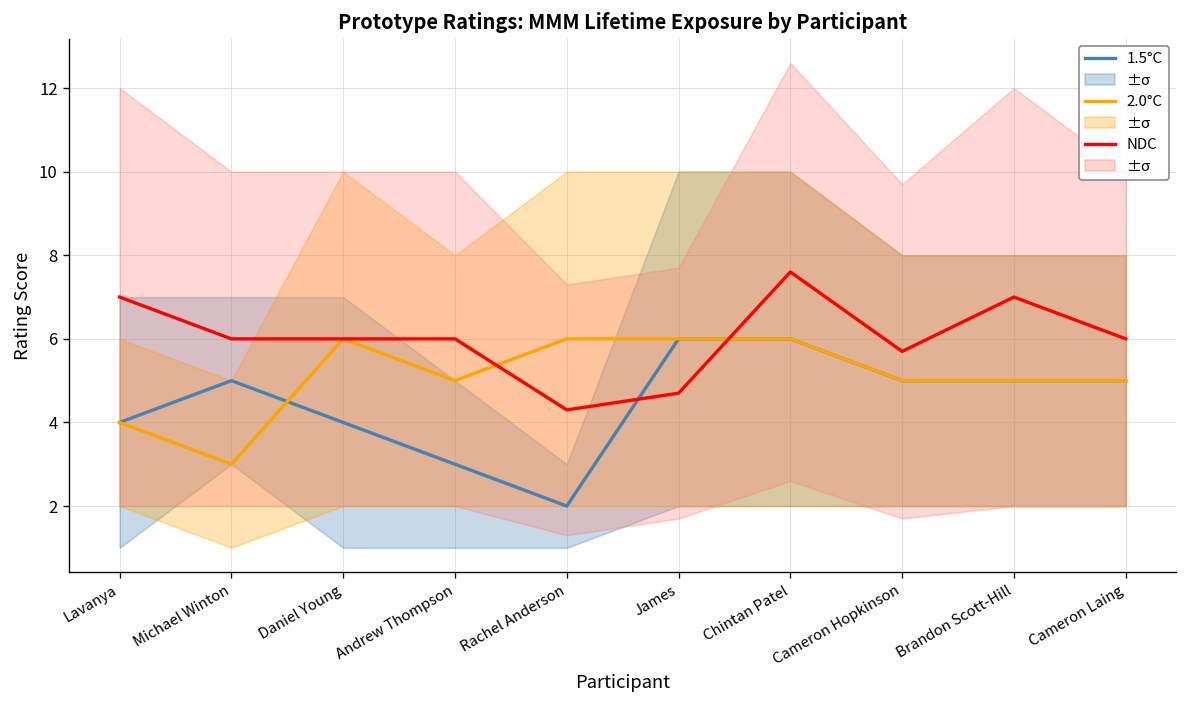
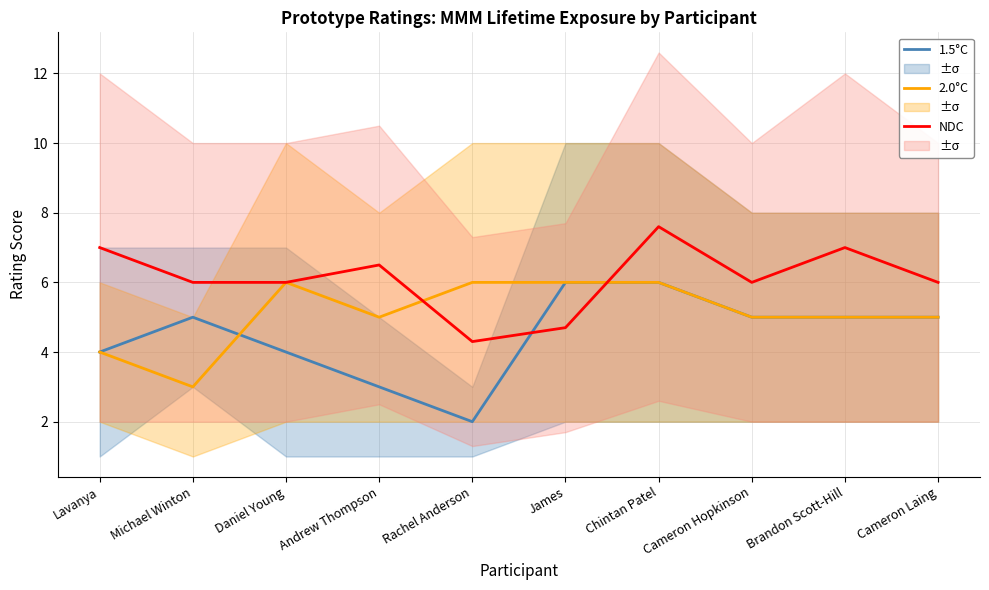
NDC, Andrew Thompson: 6.0 -> 6.5
NDC, Cameron Hopkinson: 5.7 -> 6.0
